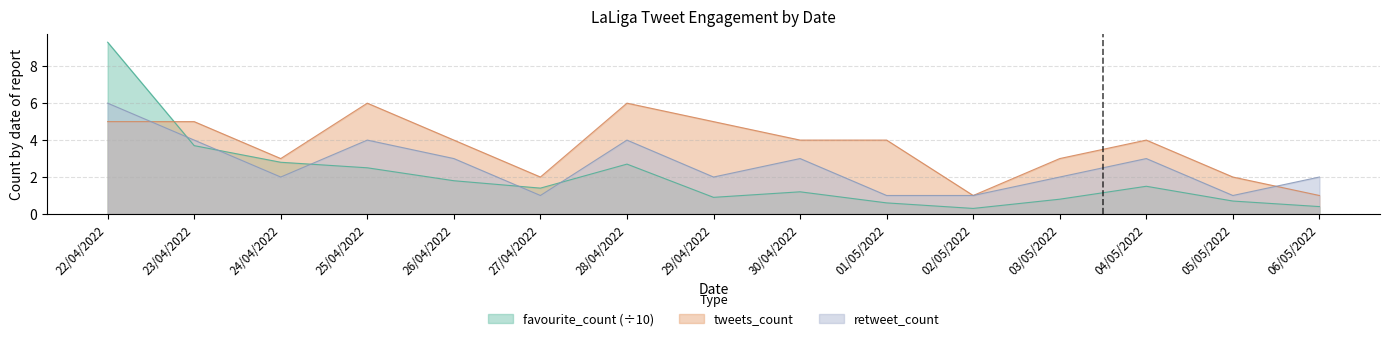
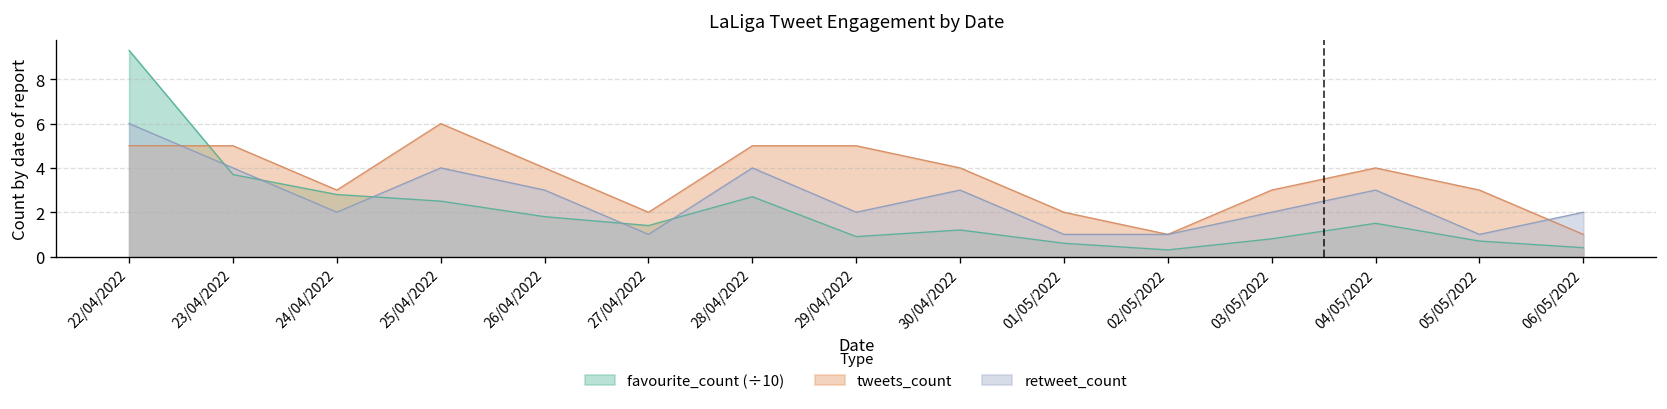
tweets_count, 28/04/2022: 6 -> 5
tweets_count, 01/05/2022: 4 -> 2
tweets_count, 05/05/2022: 2 -> 3
